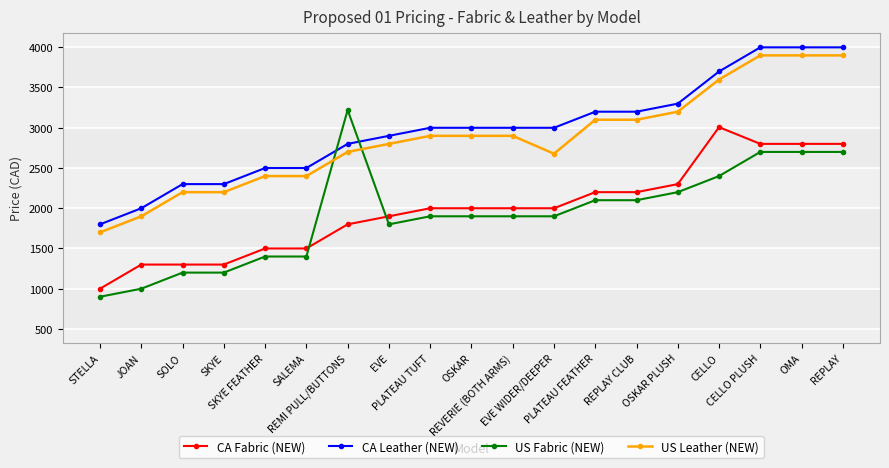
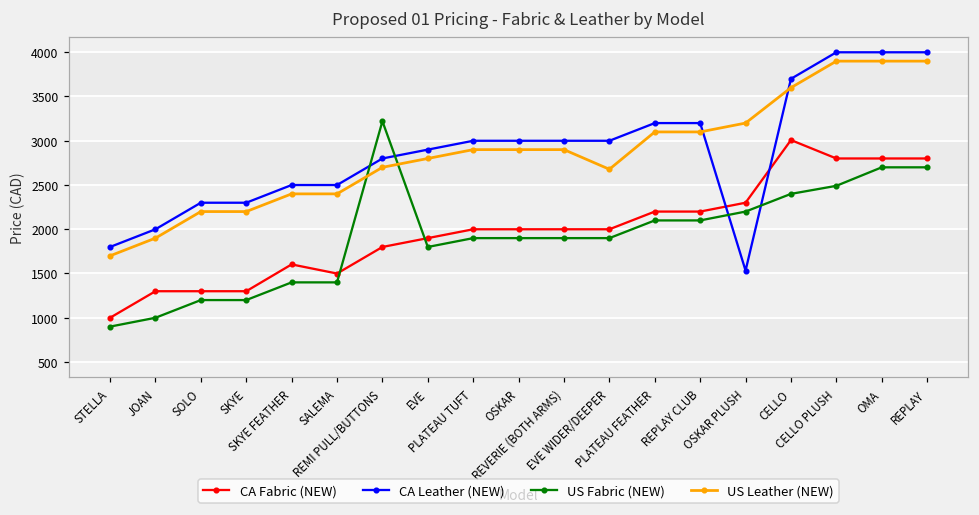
CA Fabric (NEW), SKYE FEATHER: 1500 -> 1600
CA Leather (NEW), OSKAR PLUSH: 3300 -> 1500
US Fabric (NEW), CELLO PLUSH: 2700 -> 2500
